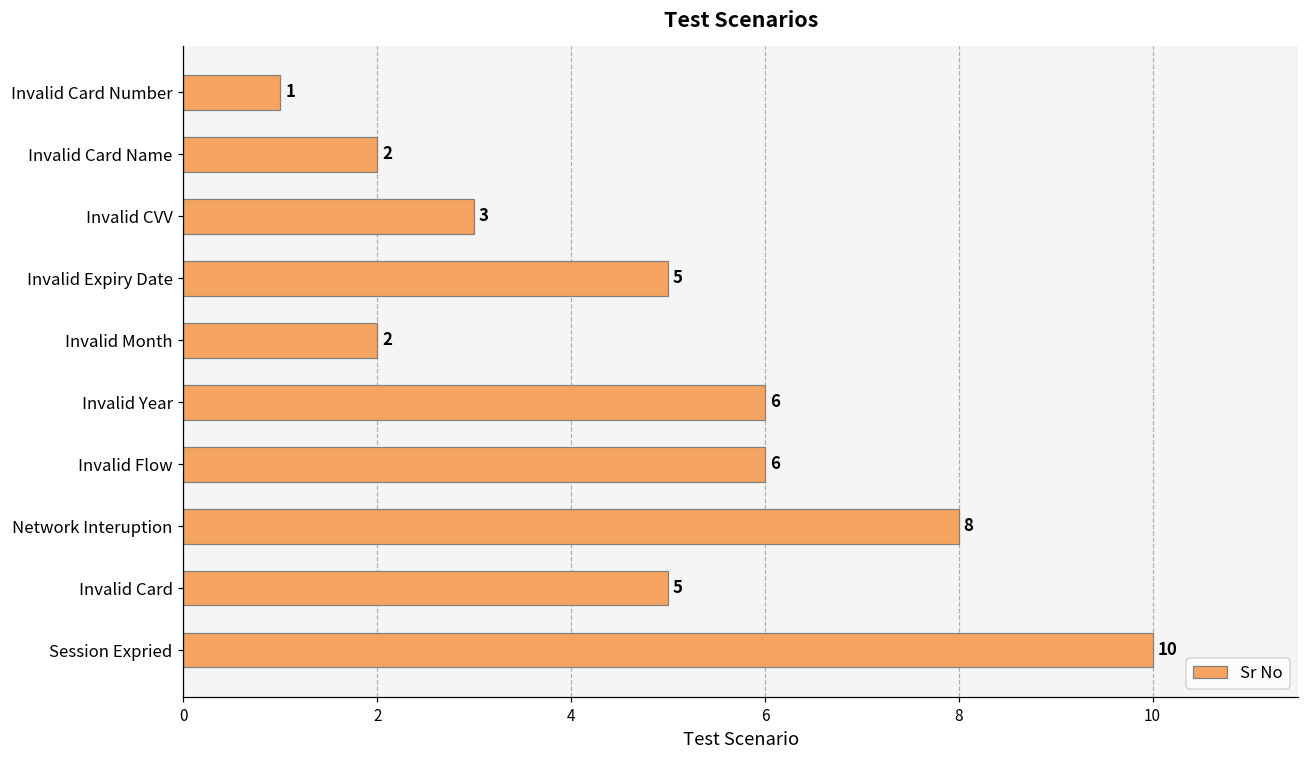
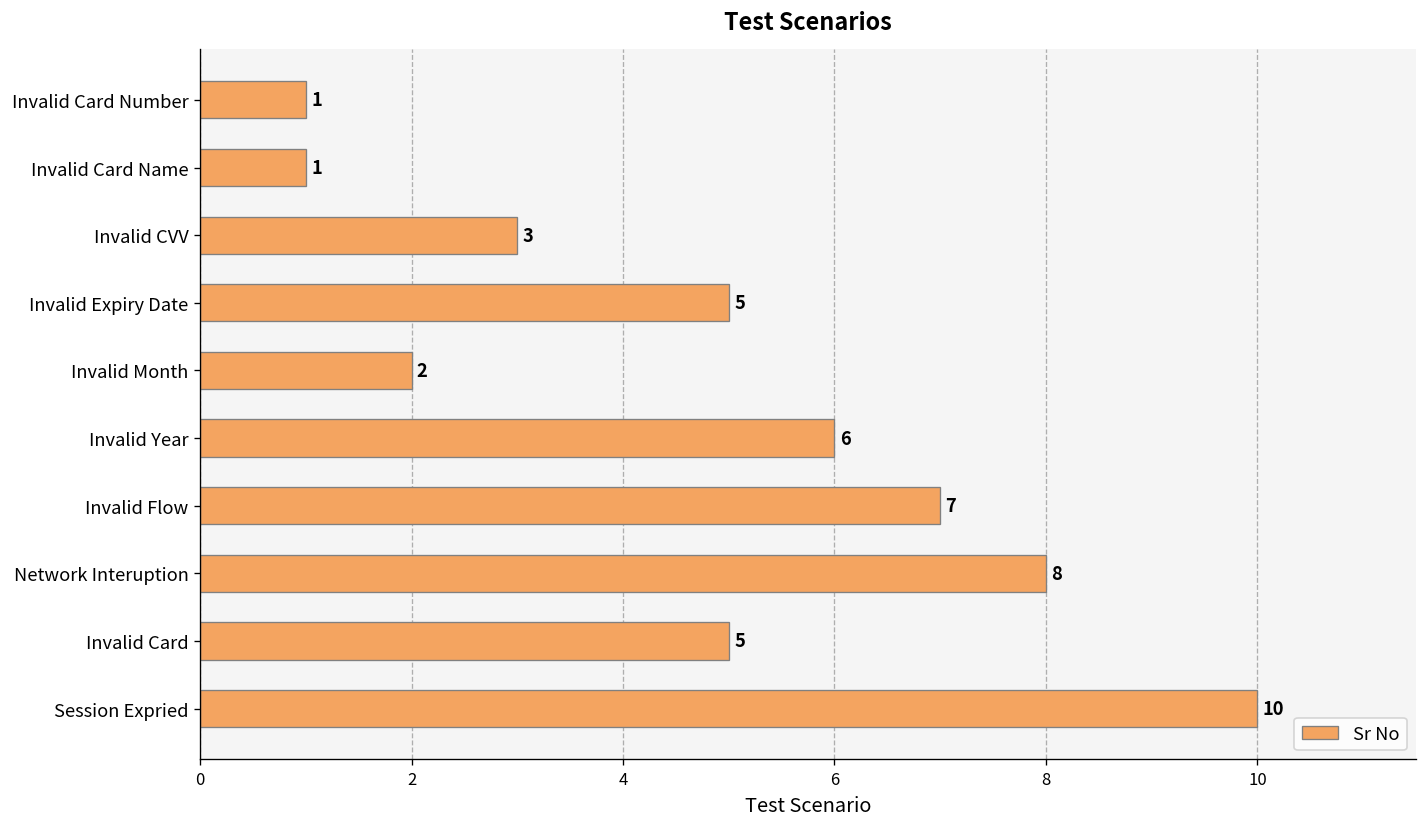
Invalid Card Name: 2 -> 1
Invalid Flow: 6 -> 7
